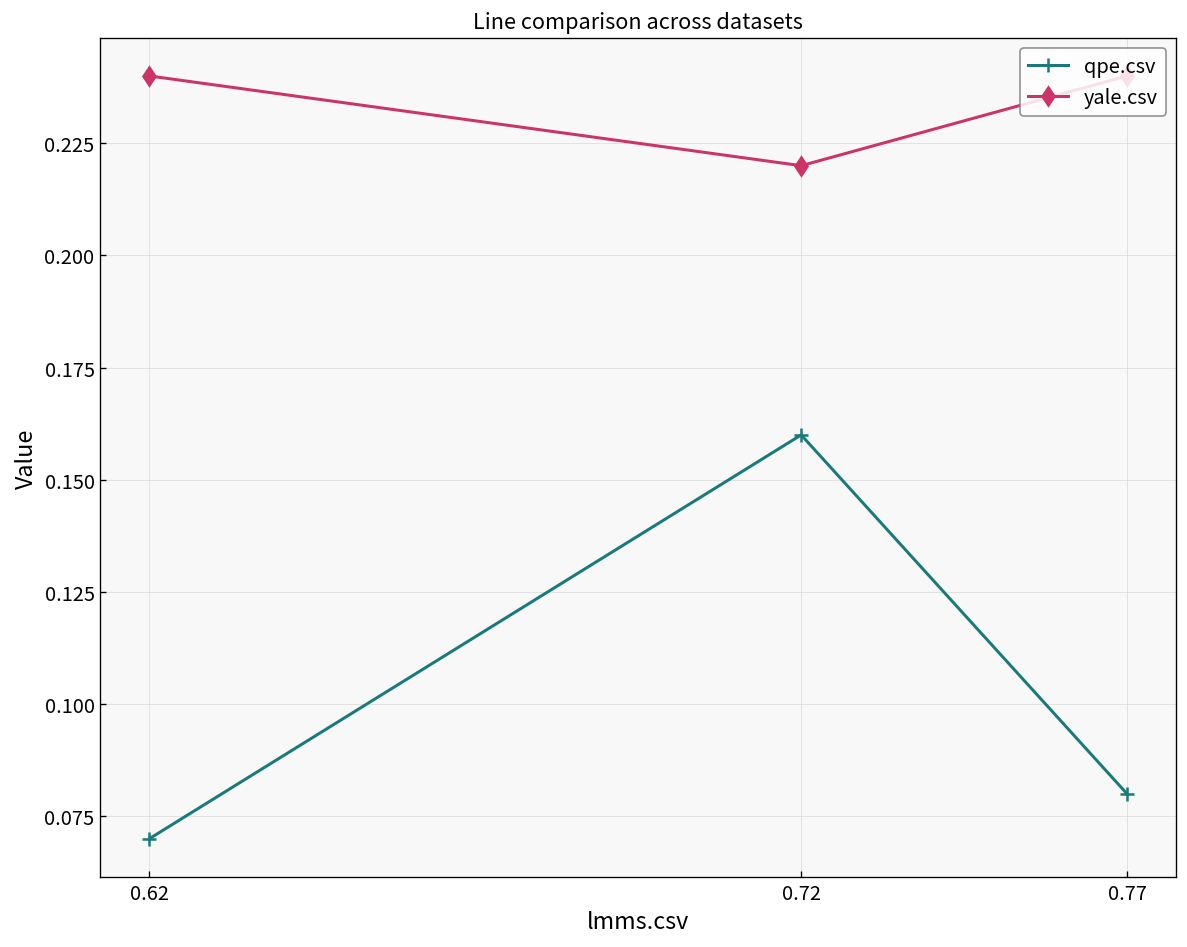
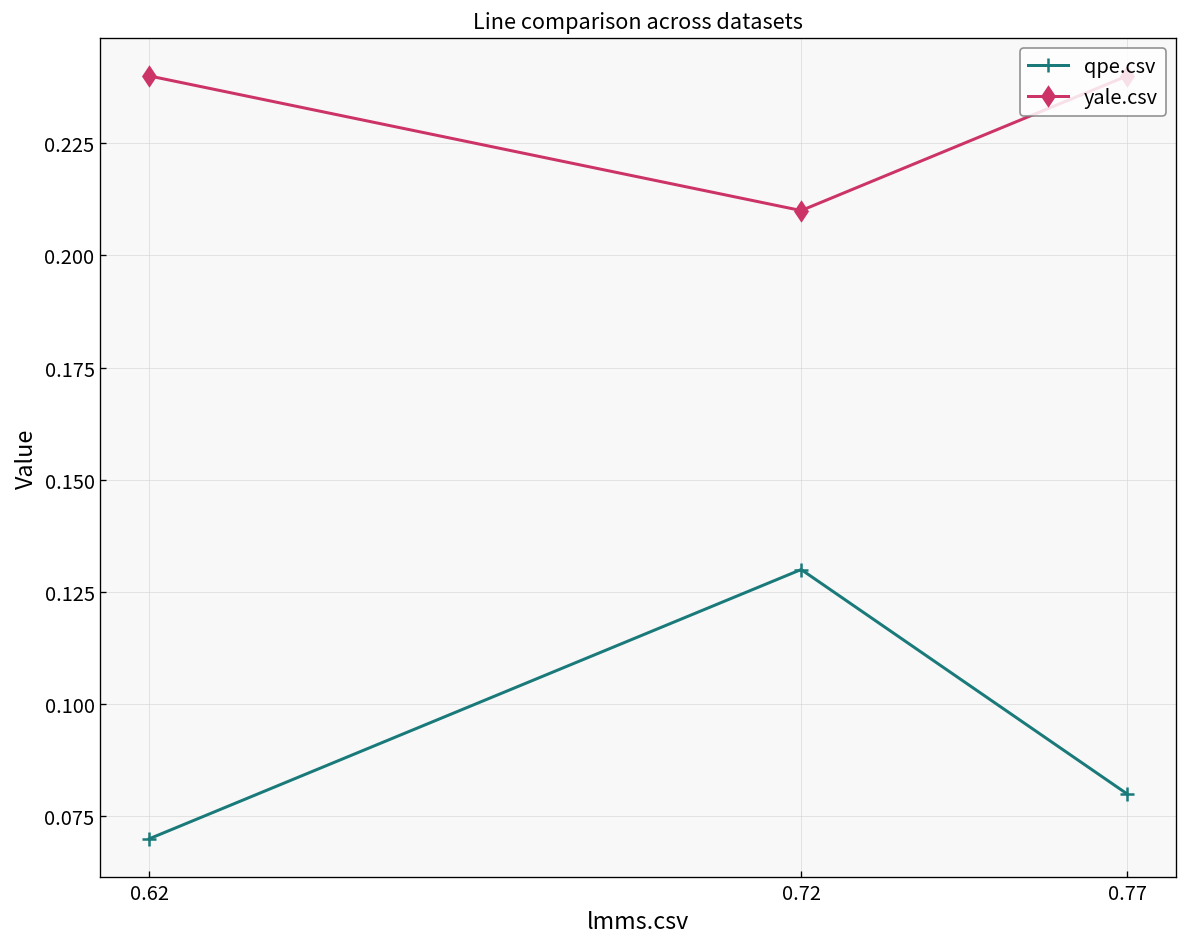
qpe.csv, 0.72: 0.16 -> 0.13
yale.csv, 0.72: 0.22 -> 0.21
